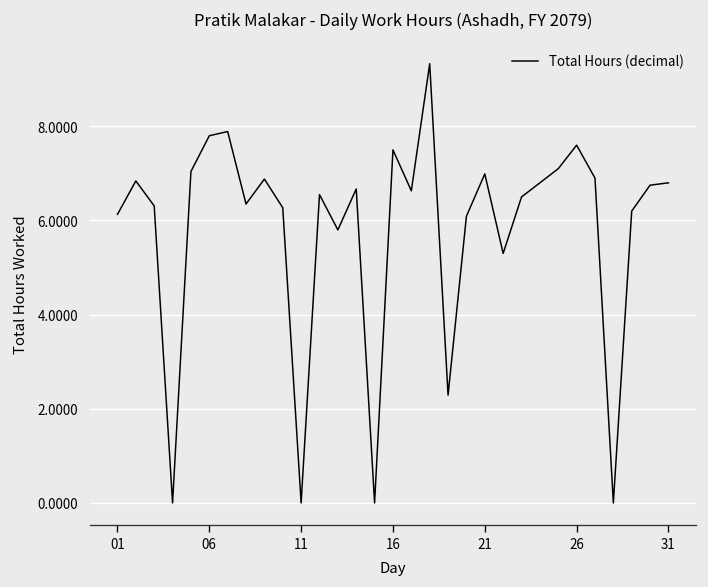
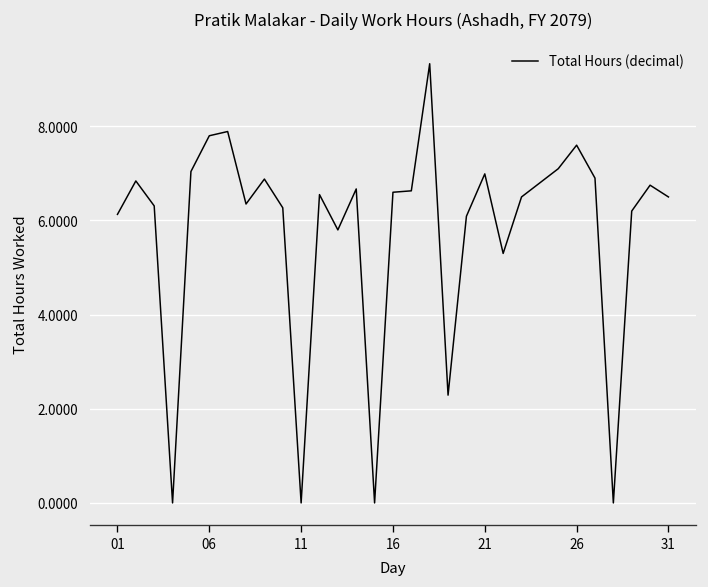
16: 7.5 -> 6.6
31: 6.8 -> 6.5
